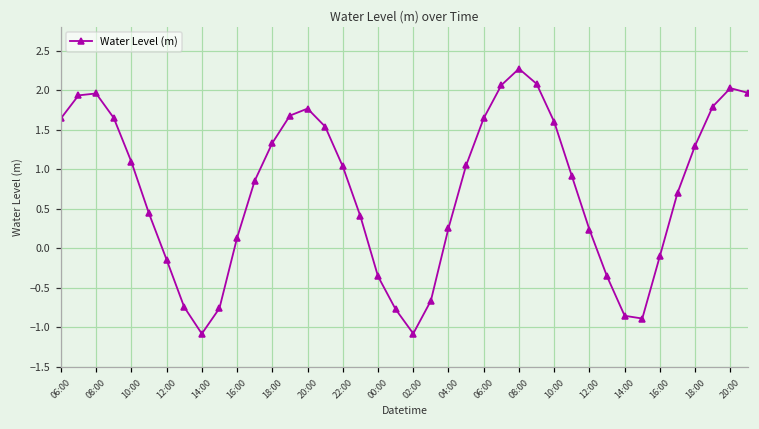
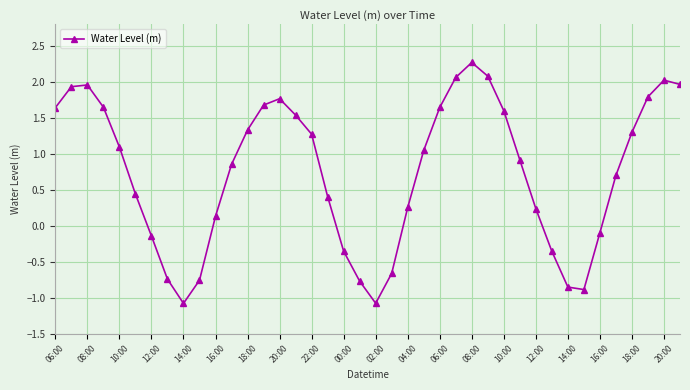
22:00: 1.0 -> 1.3
